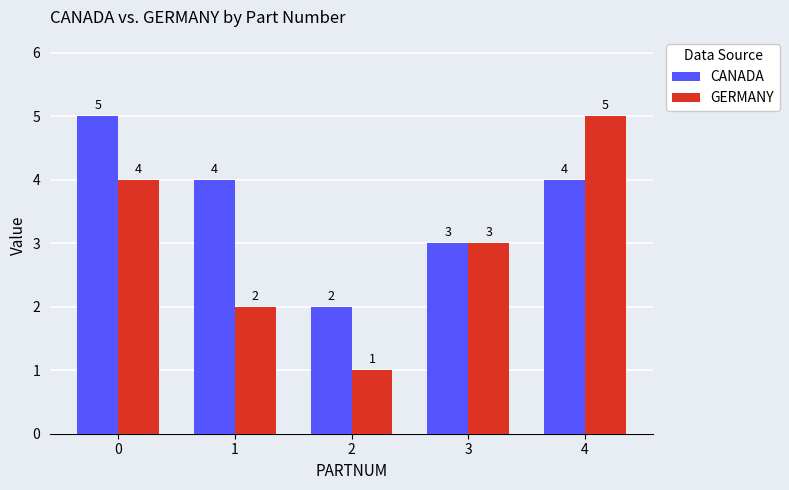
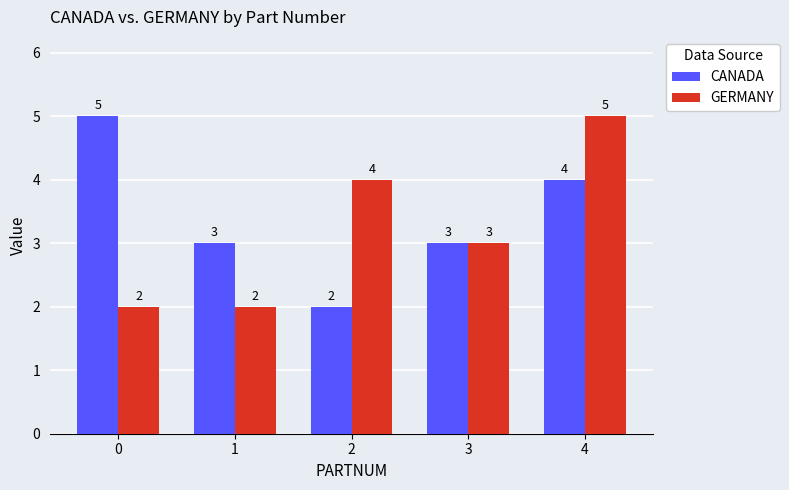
GERMANY, 0: 4 -> 2
CANADA, 1: 4 -> 3
GERMANY, 2: 1 -> 4
